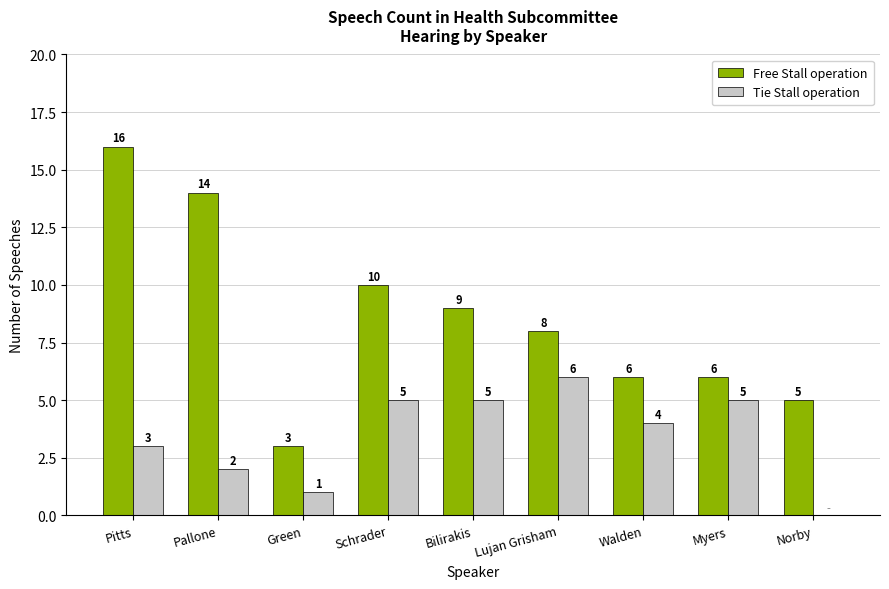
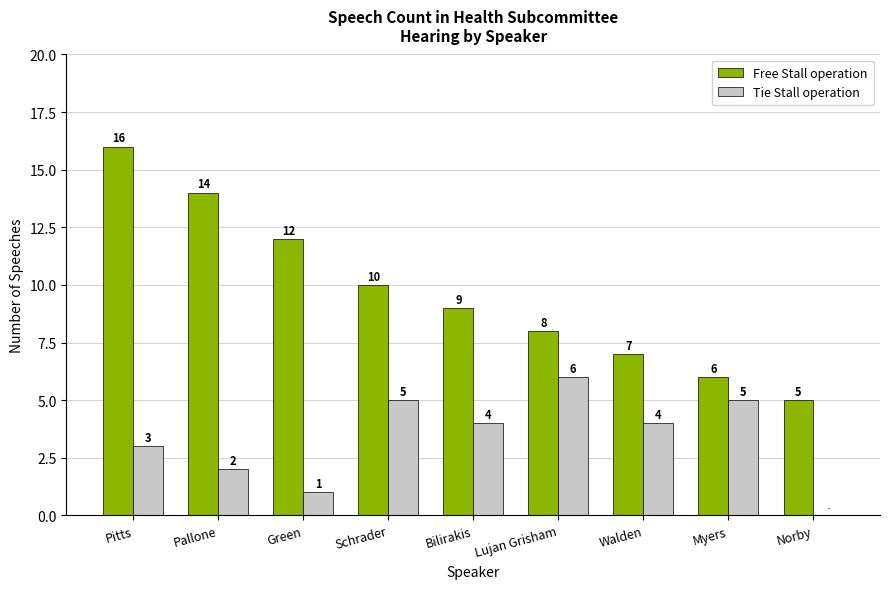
Free Stall operation, Green: 3 -> 12
Tie Stall operation, Bilirakis: 5 -> 4
Free Stall operation, Walden: 6 -> 7
